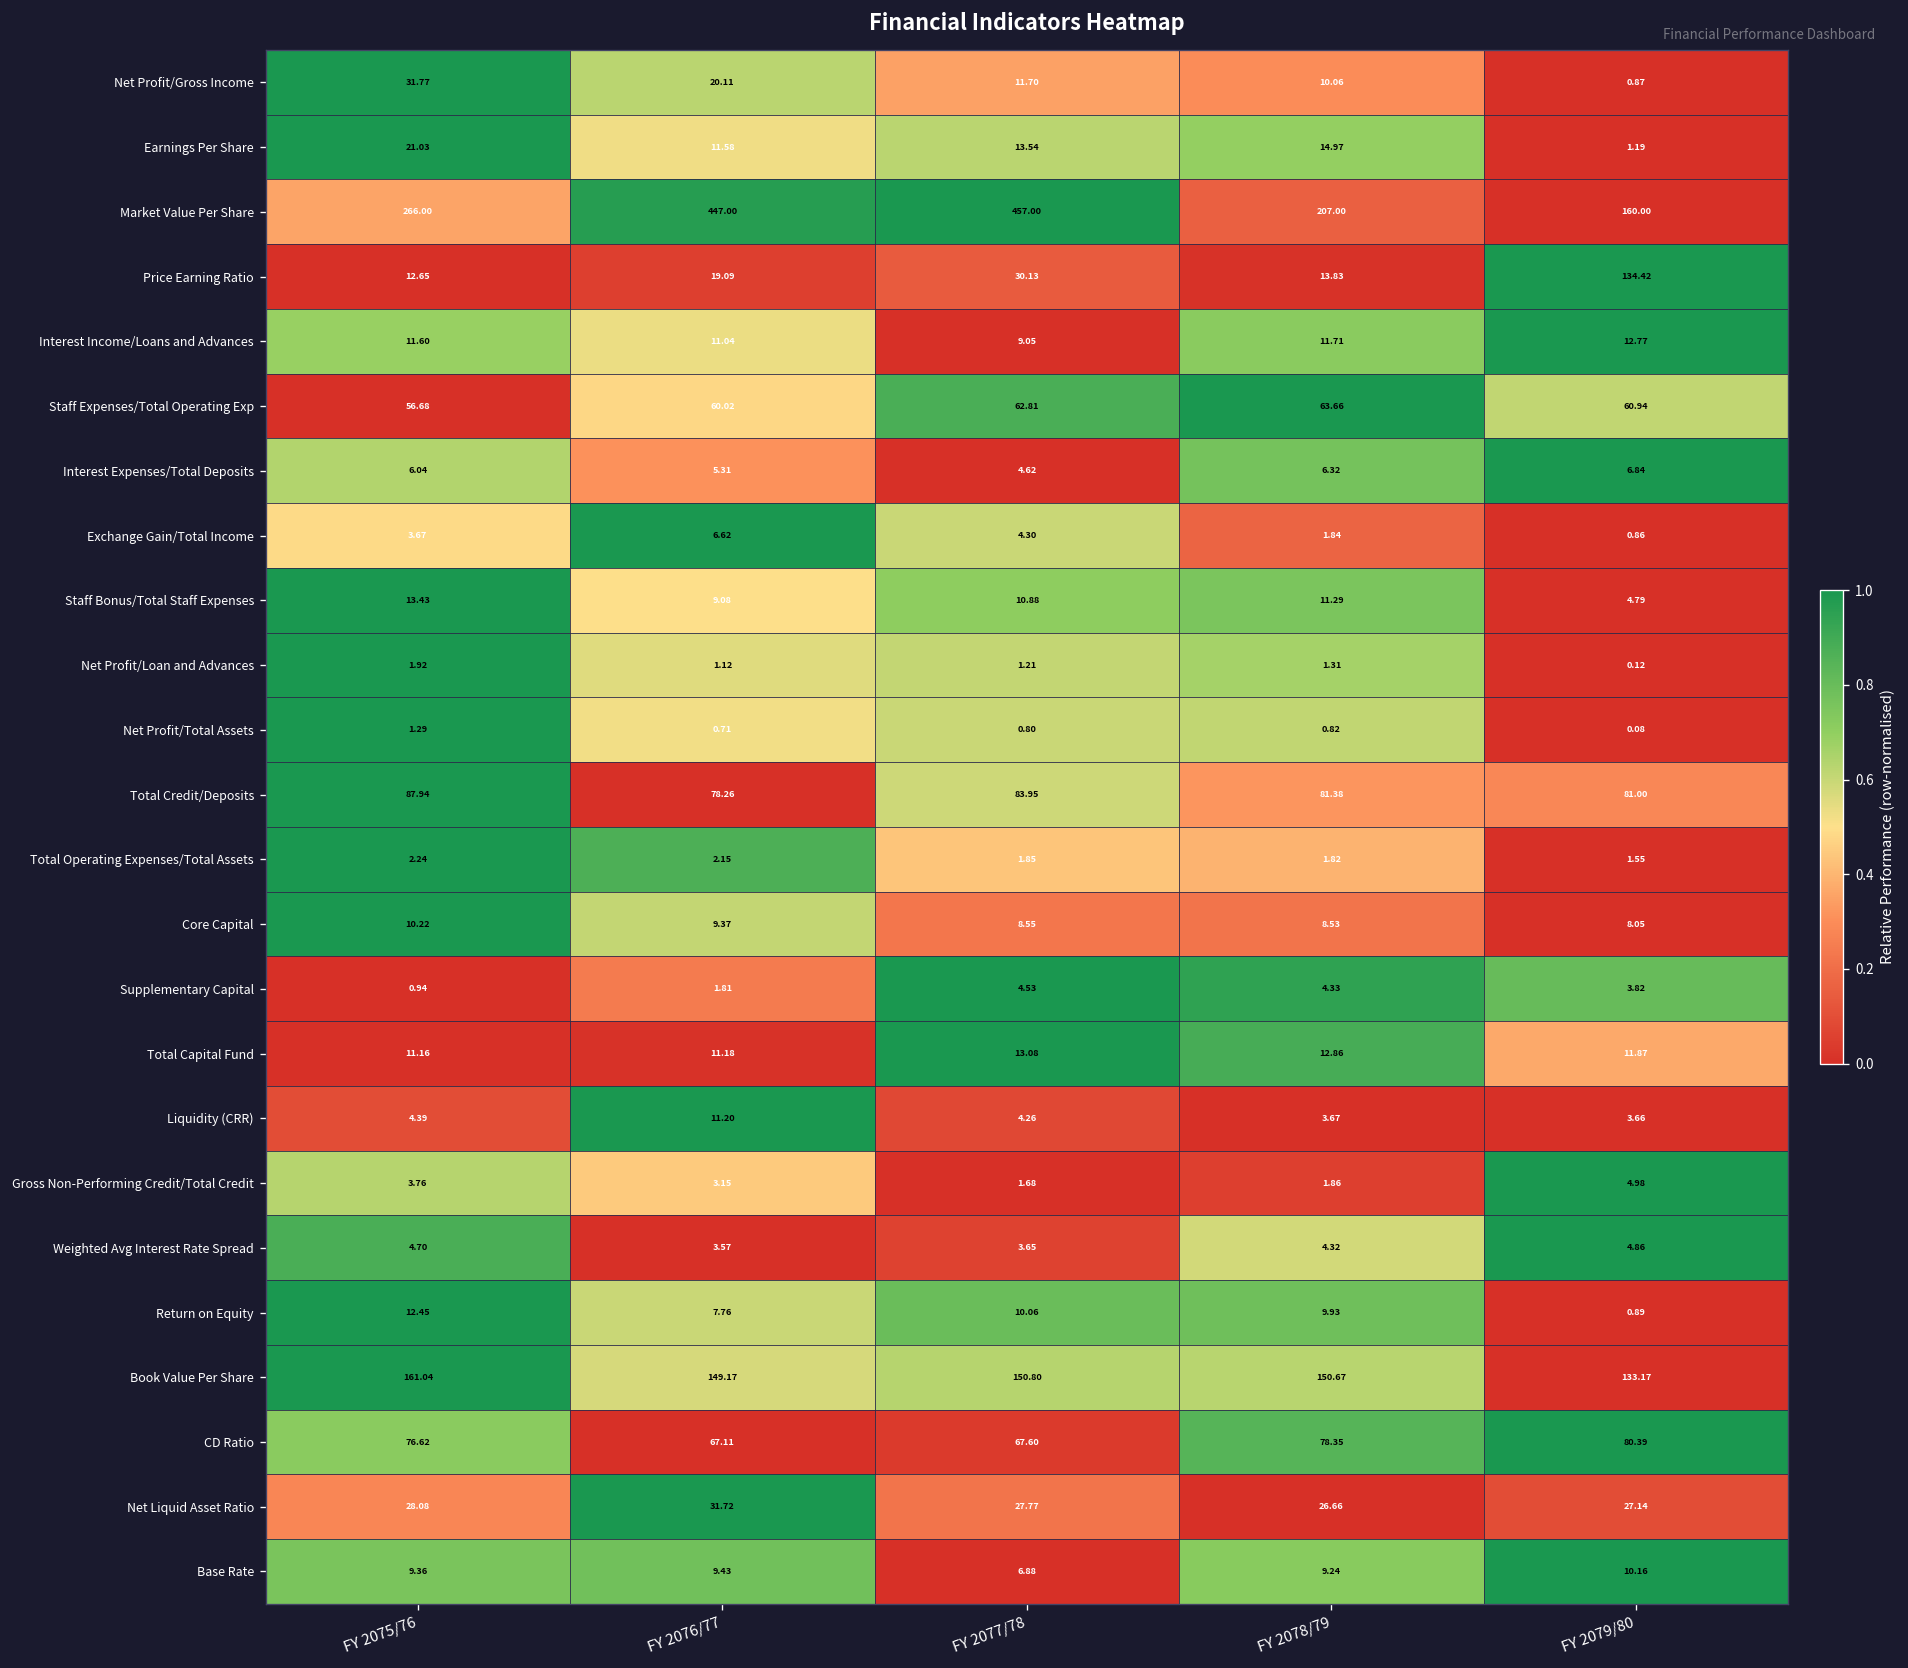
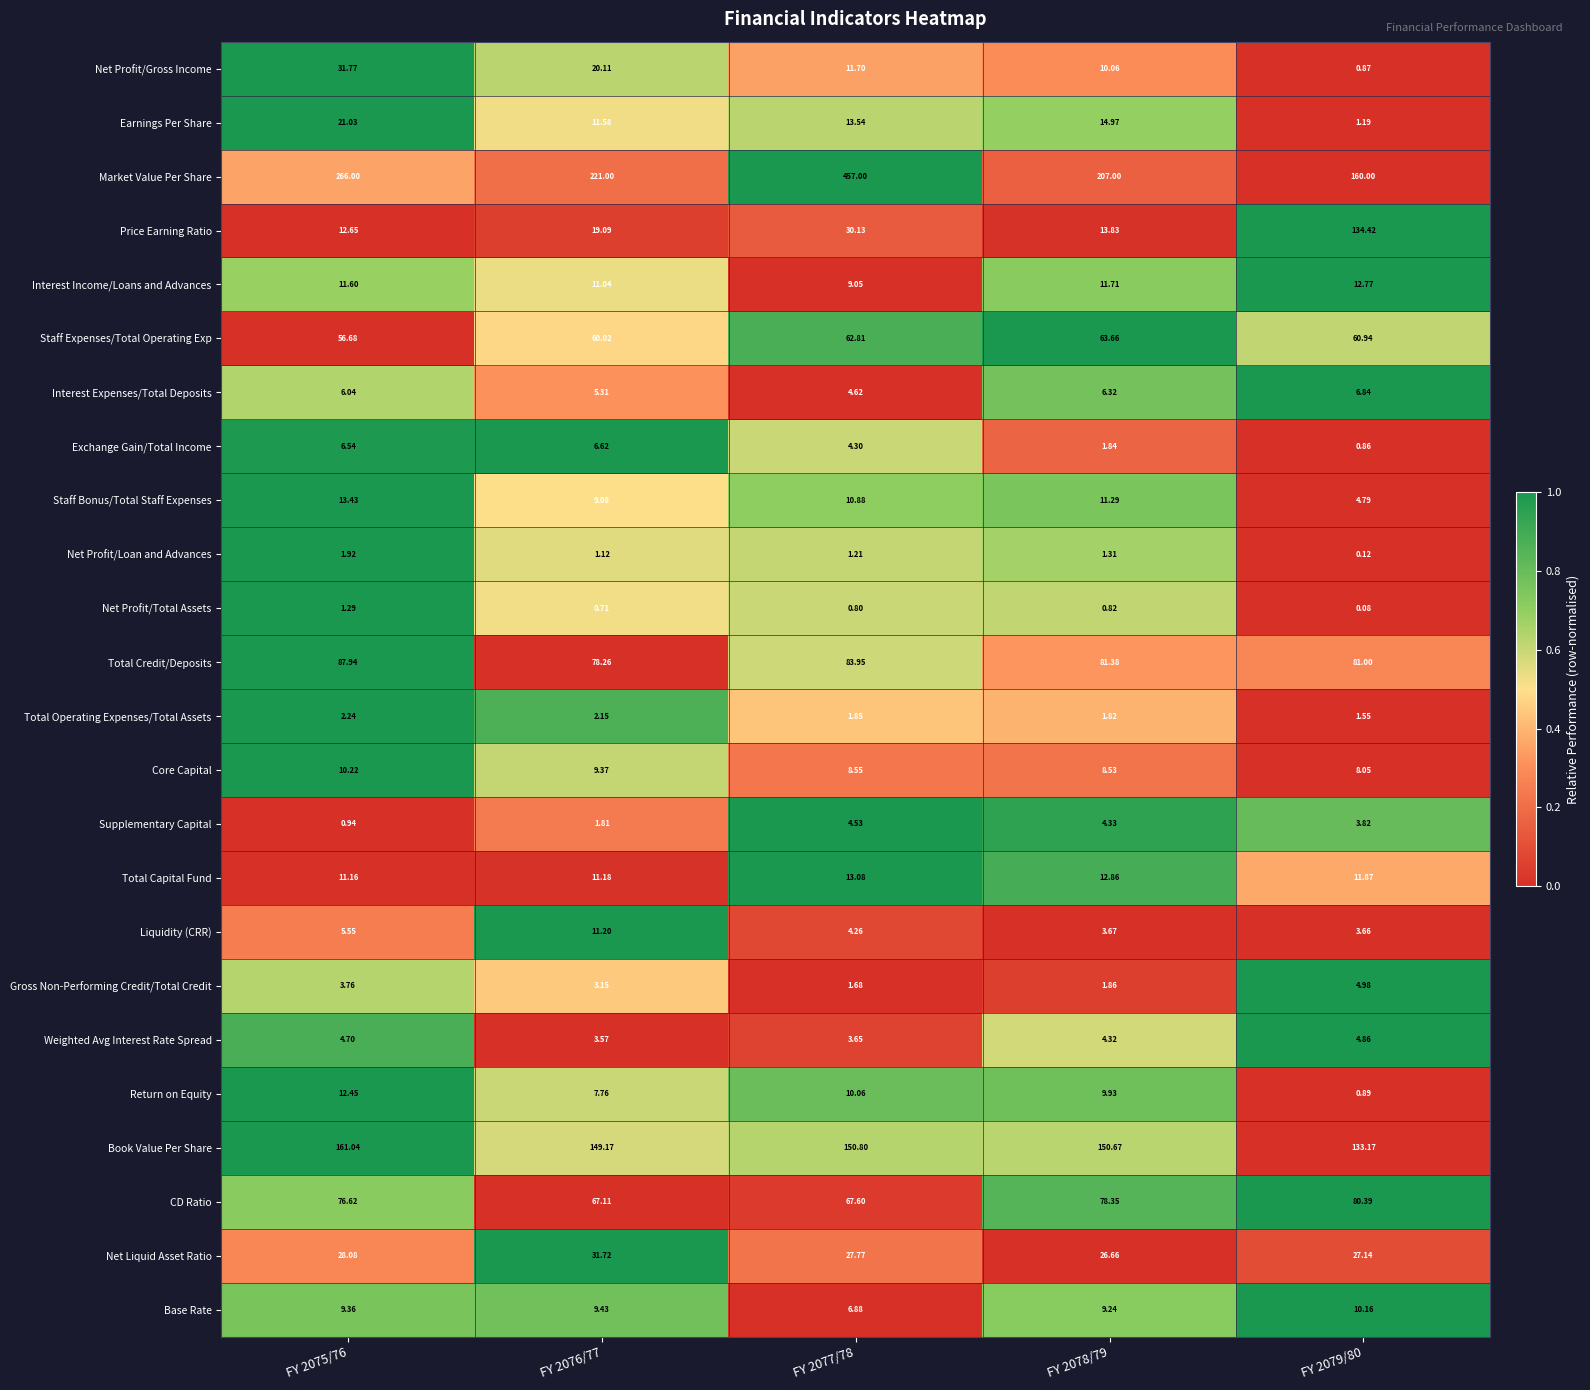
Market Value Per Share, FY 2076/77: 447.00 -> 221.00
Exchange Gain/Total Income, FY 2075/76: 3.67 -> 6.54
Liquidity (CRR), FY 2075/76: 4.39 -> 5.55
